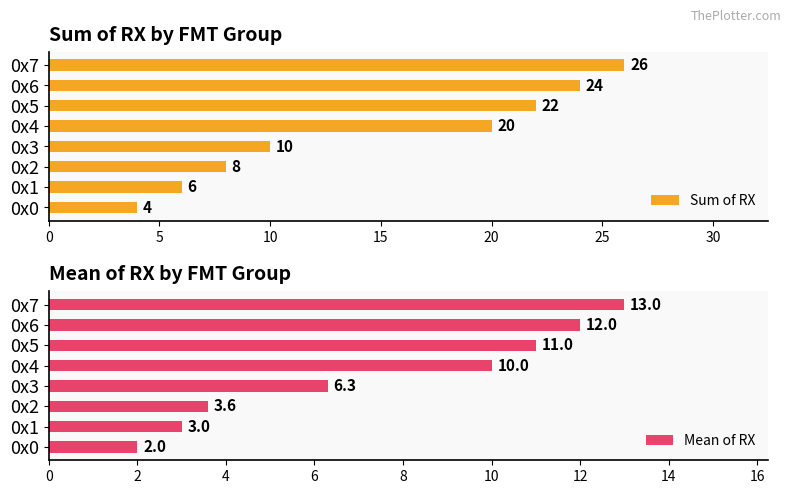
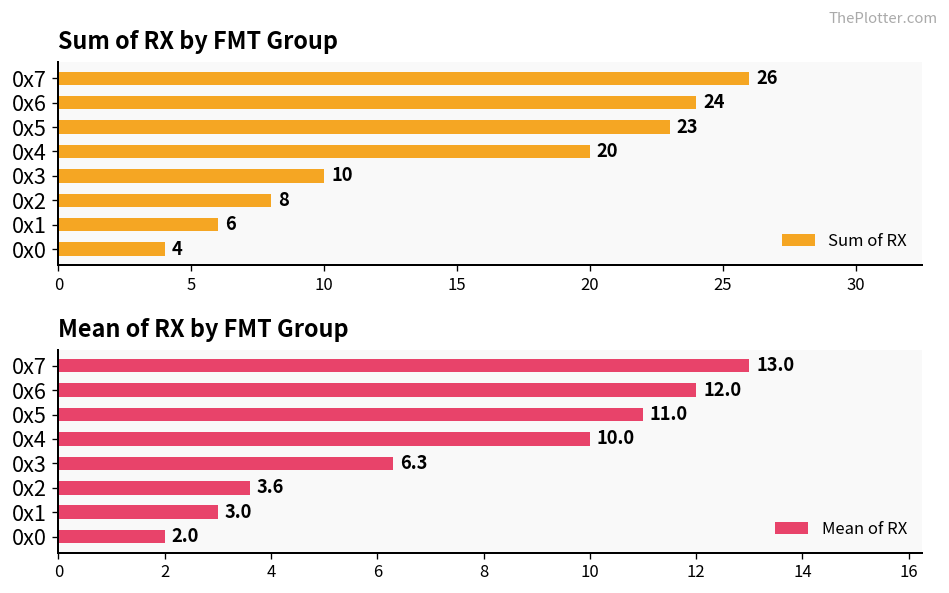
Sum of RX by FMT Group, 0x5: 22 -> 23
